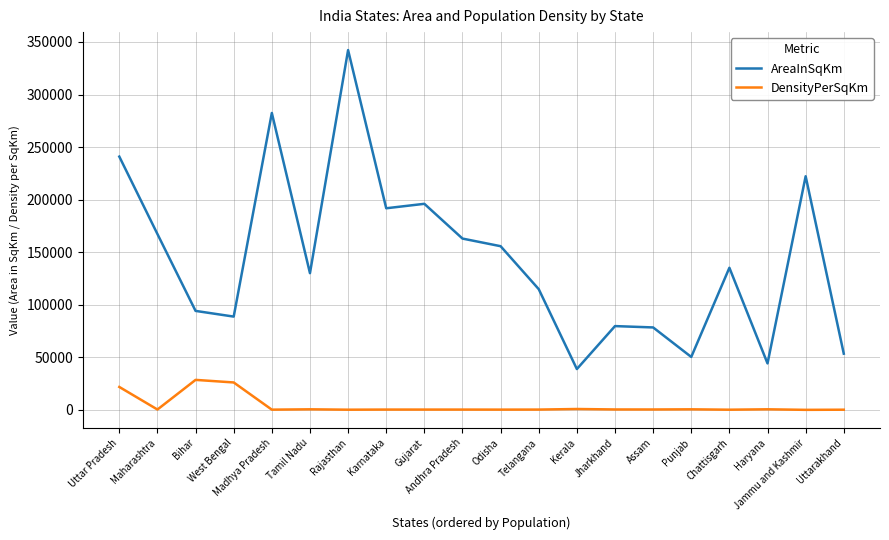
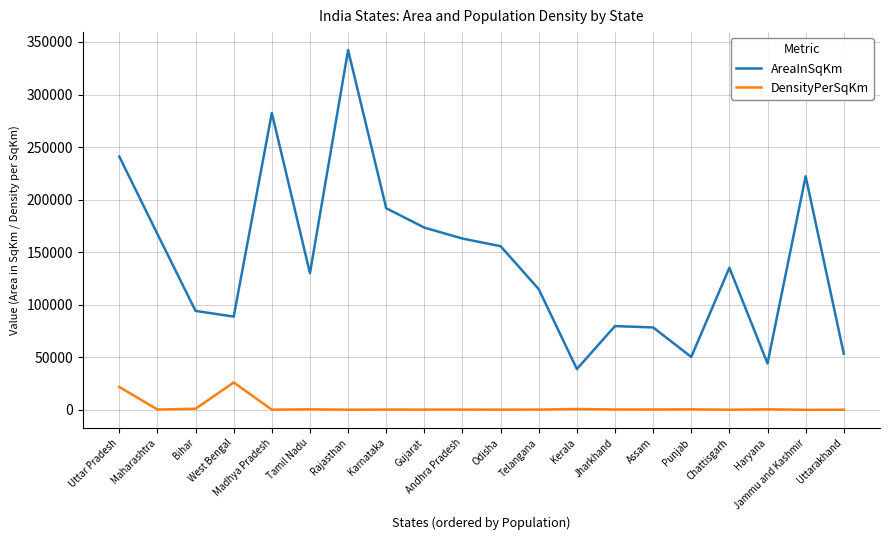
DensityPerSqKm, Bihar: 29000 -> 1000
AreaInSqKm, Gujarat: 196000 -> 173000
